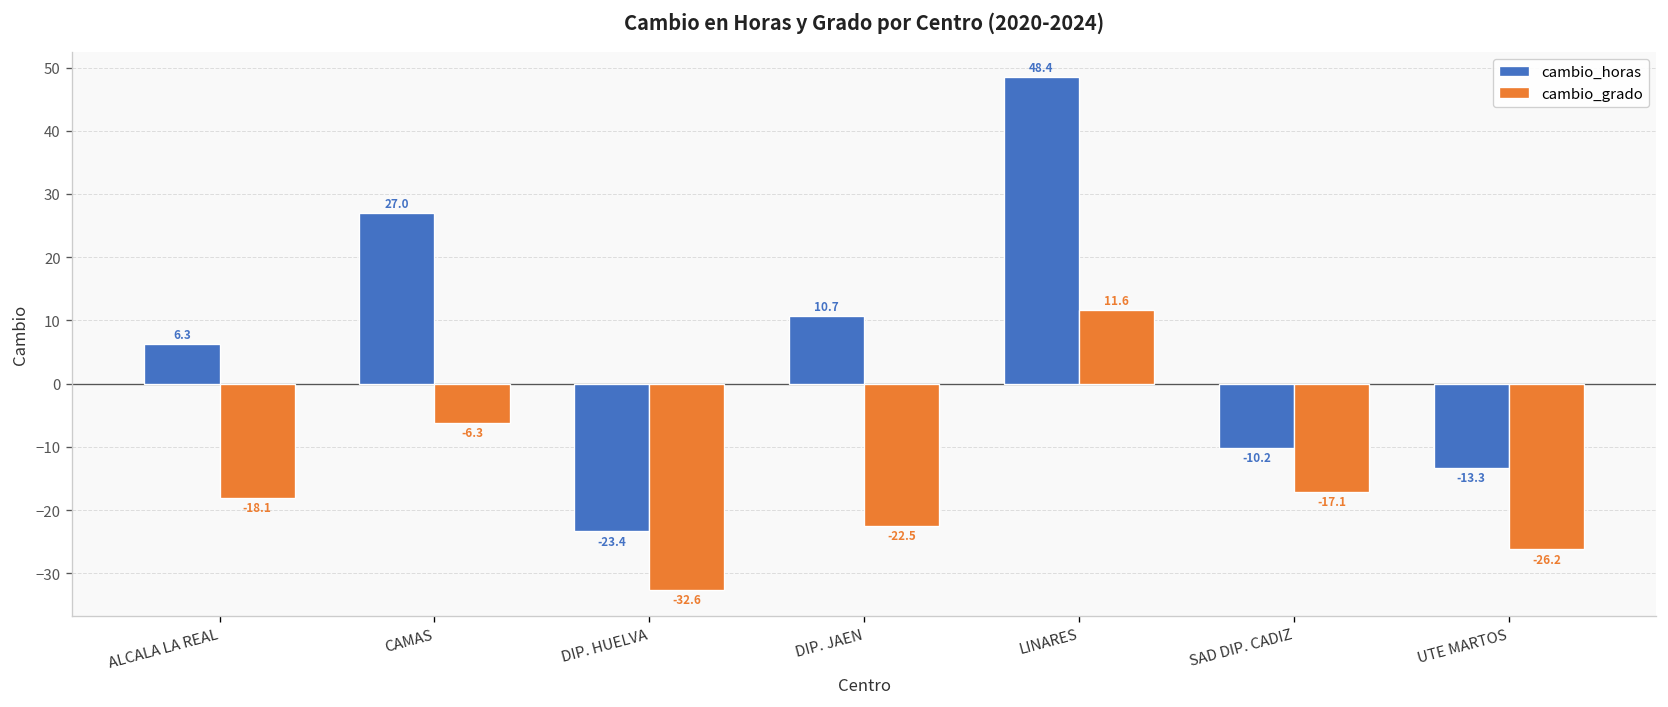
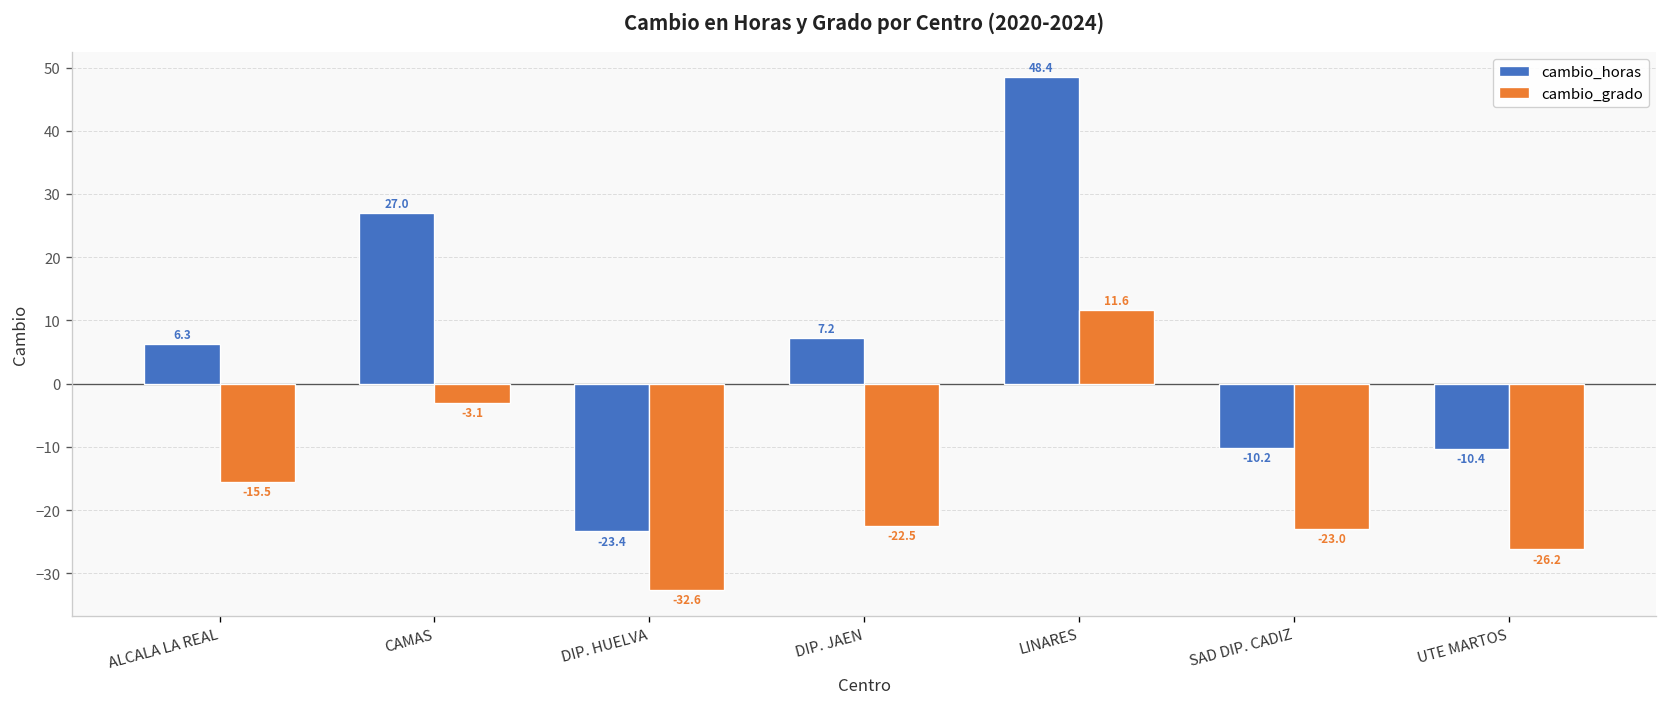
cambio_grado, ALCALA LA REAL: -18.1 -> -15.5
cambio_grado, CAMAS: -6.3 -> -3.1
cambio_horas, DIP. JAEN: 10.7 -> 7.2
cambio_grado, SAD DIP. CADIZ: -17.1 -> -23.0
cambio_horas, UTE MARTOS: -13.3 -> -10.4
